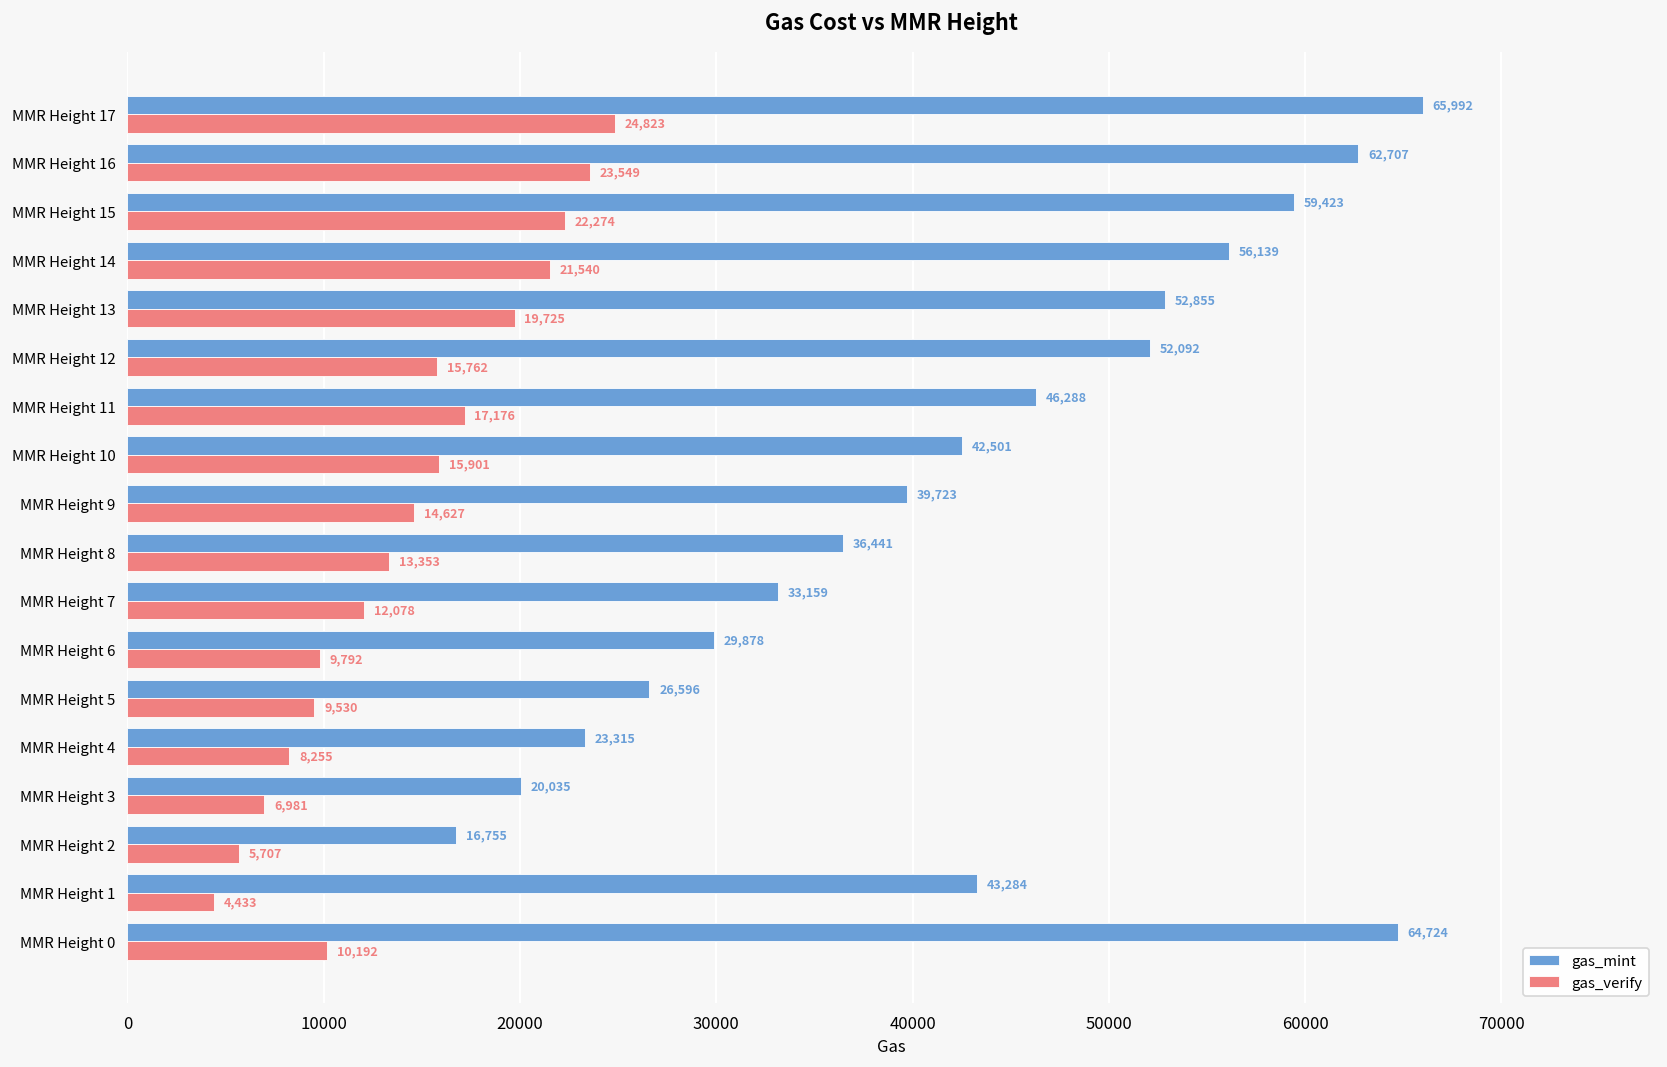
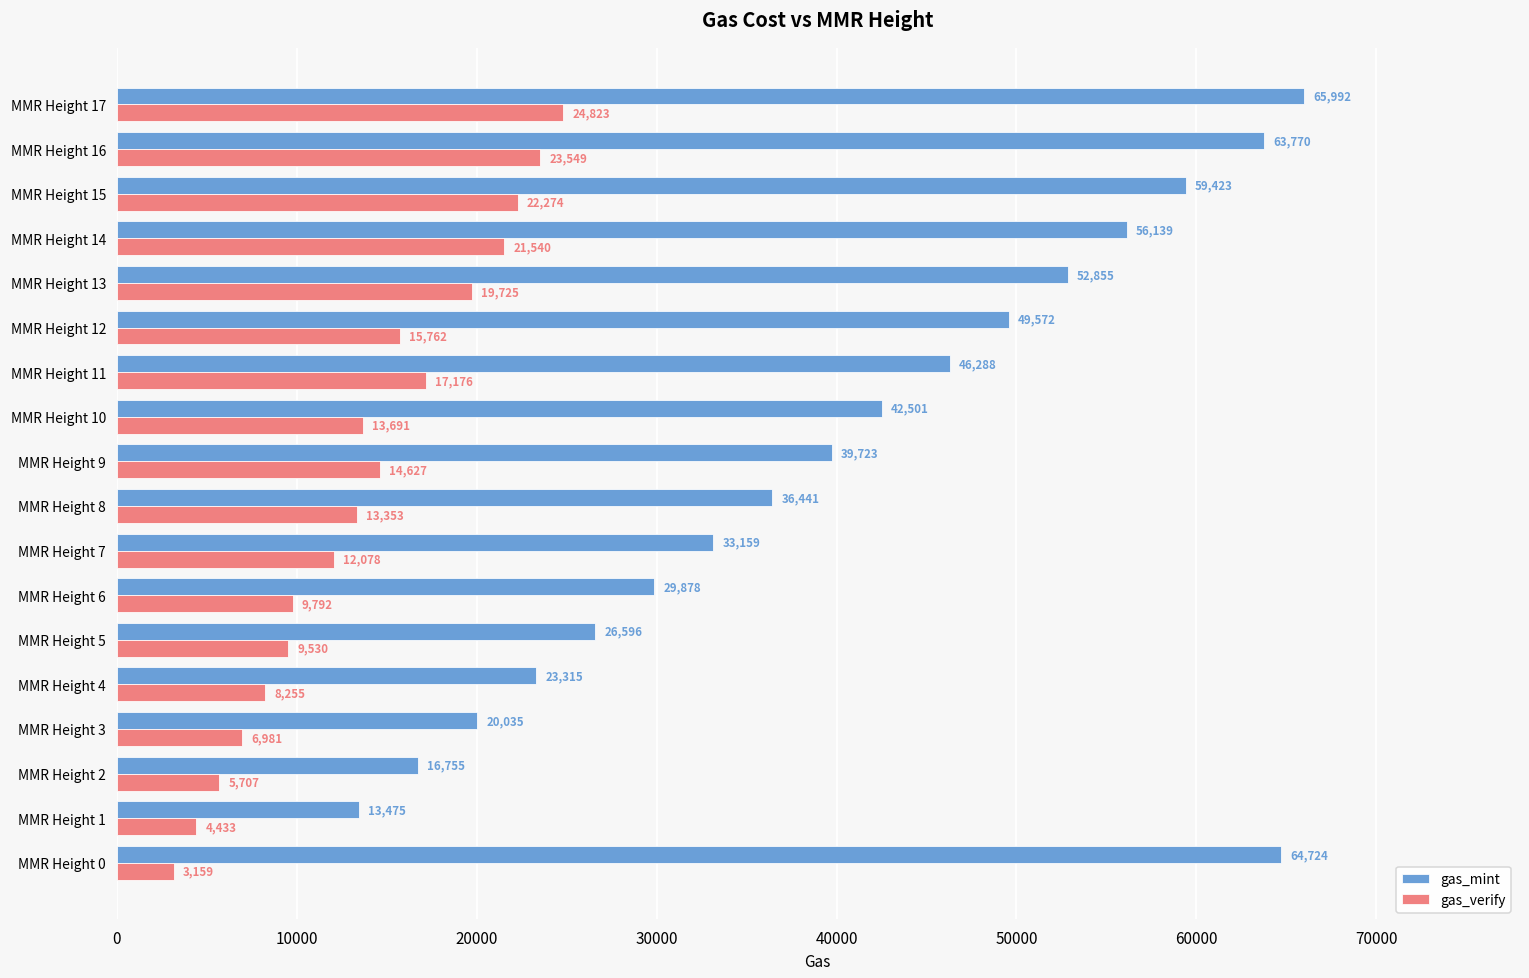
gas_mint, MMR Height 16: 62,707 -> 63,770
gas_mint, MMR Height 12: 52,092 -> 49,572
gas_verify, MMR Height 10: 15,901 -> 13,691
gas_mint, MMR Height 1: 43,284 -> 13,475
gas_verify, MMR Height 0: 10,192 -> 3,159
